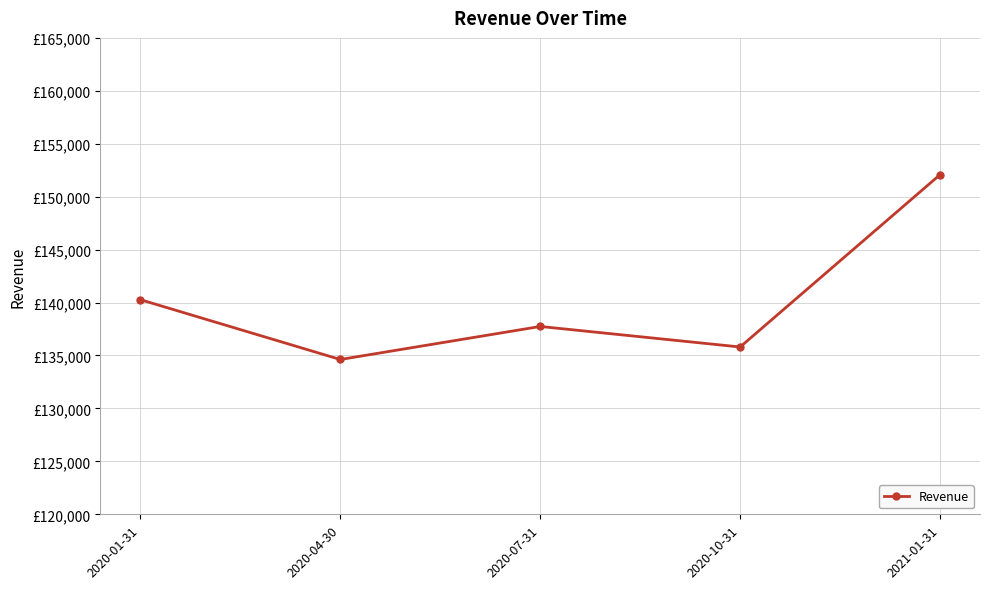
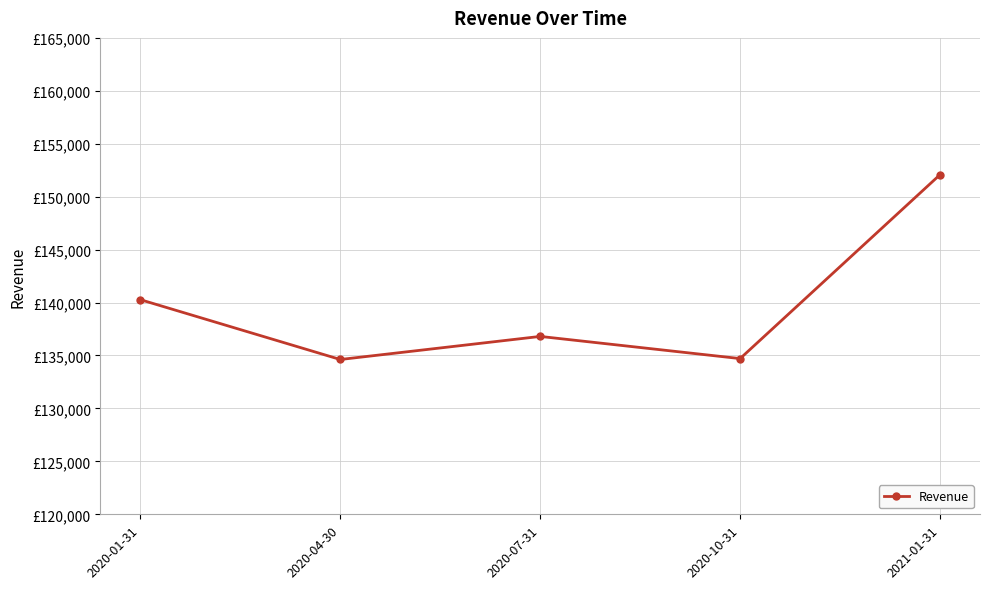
2020-07-31: £137,700 -> £136,800
2020-10-31: £135,800 -> £134,700
